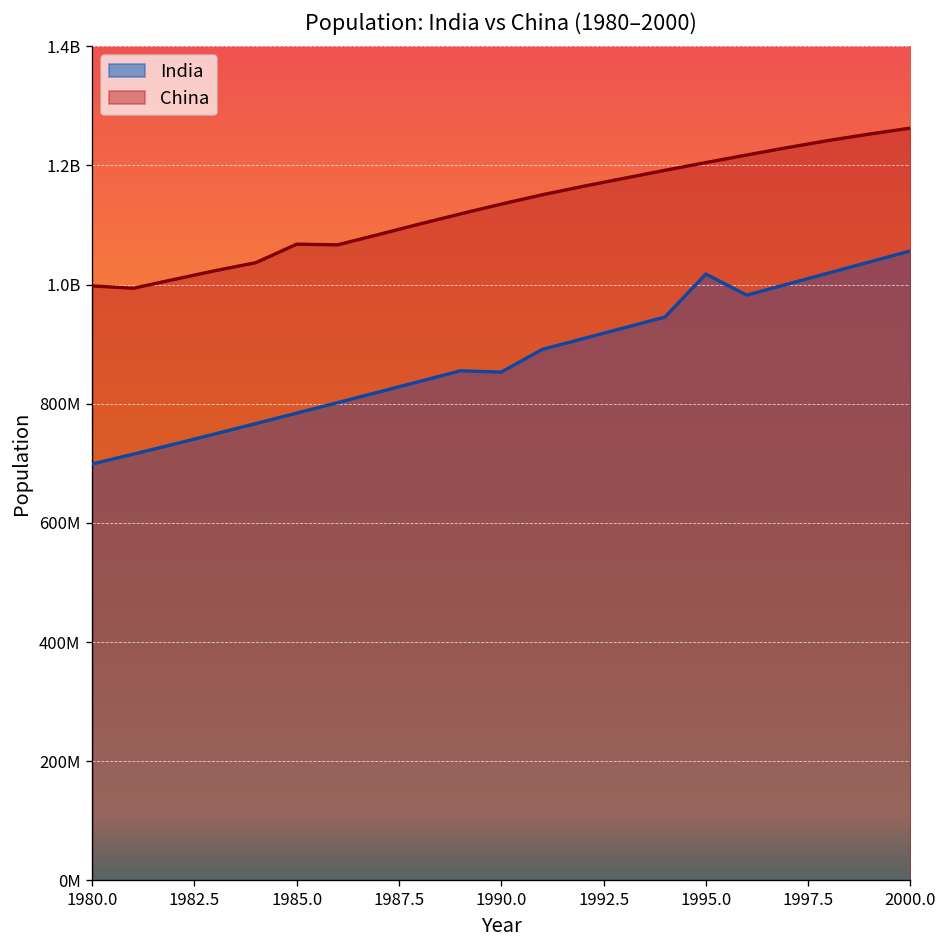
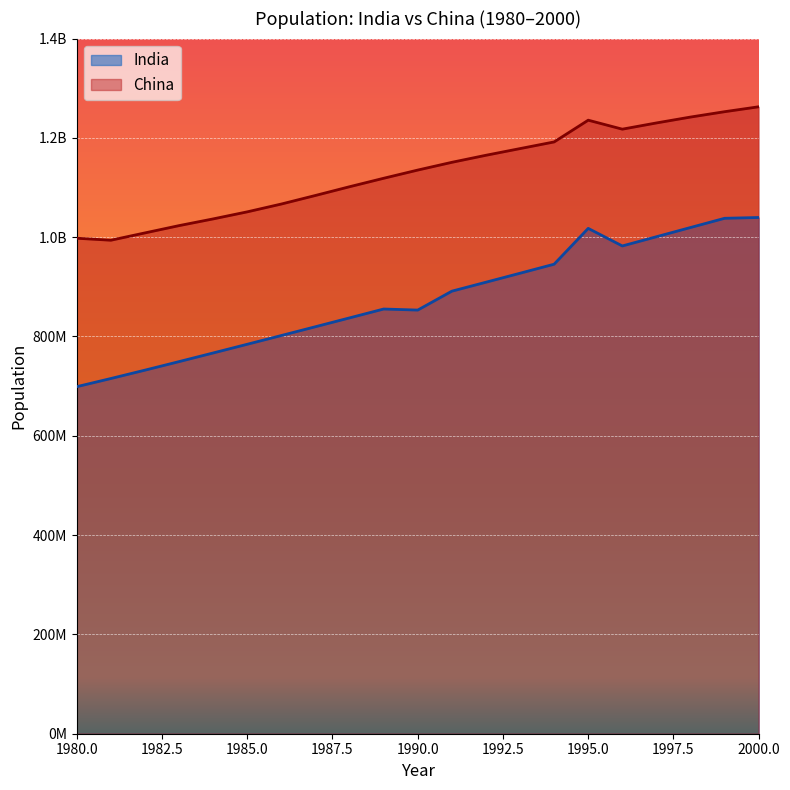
China, 1985.0: 1070000000 -> 1050000000
China, 1995.0: 1200000000 -> 1240000000
India, 2000.0: 1060000000 -> 1040000000
